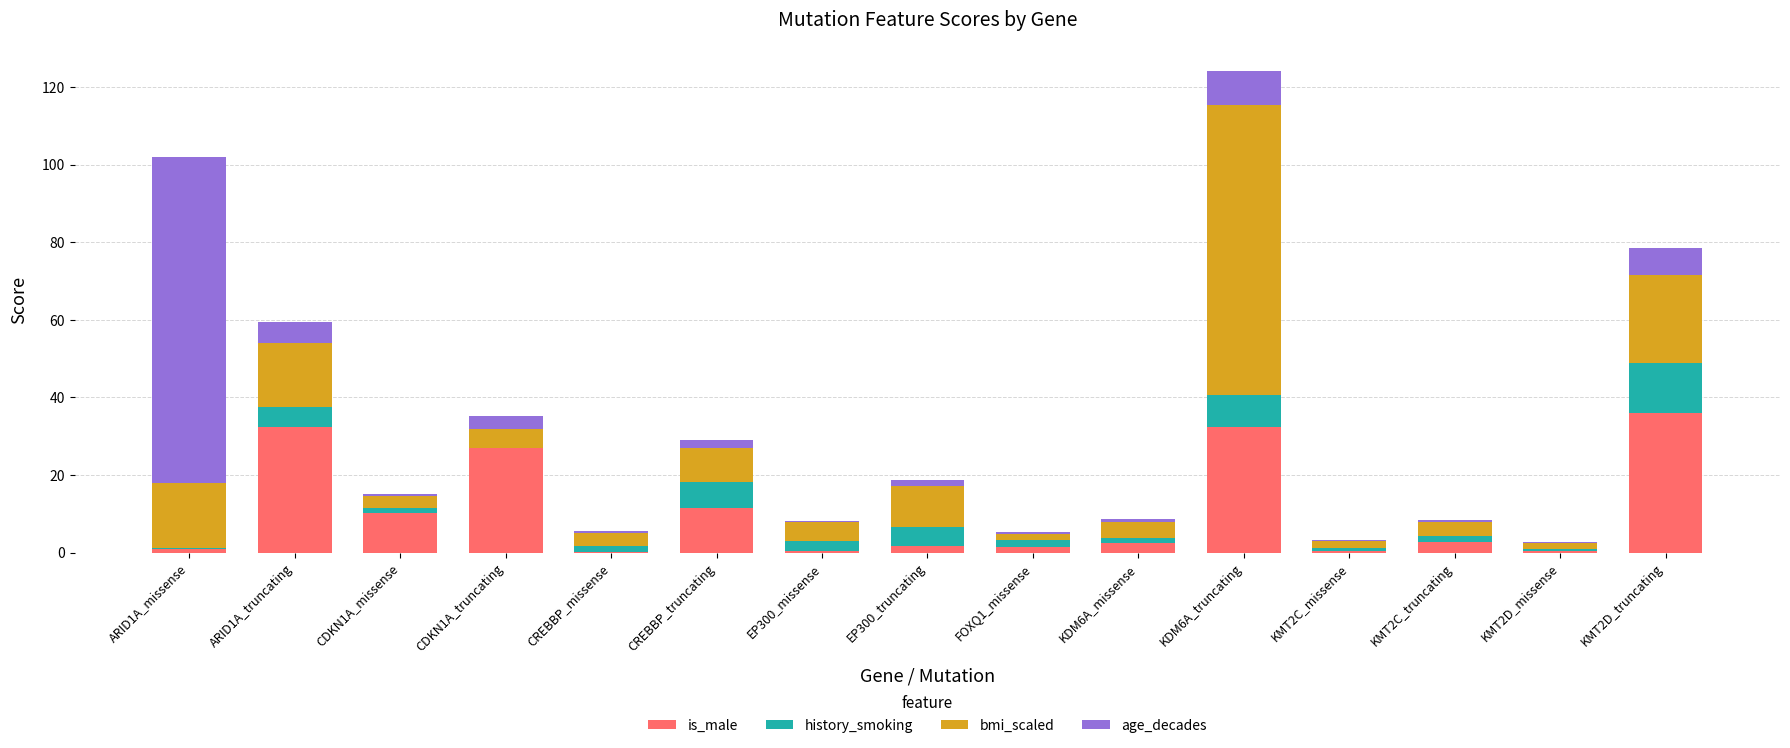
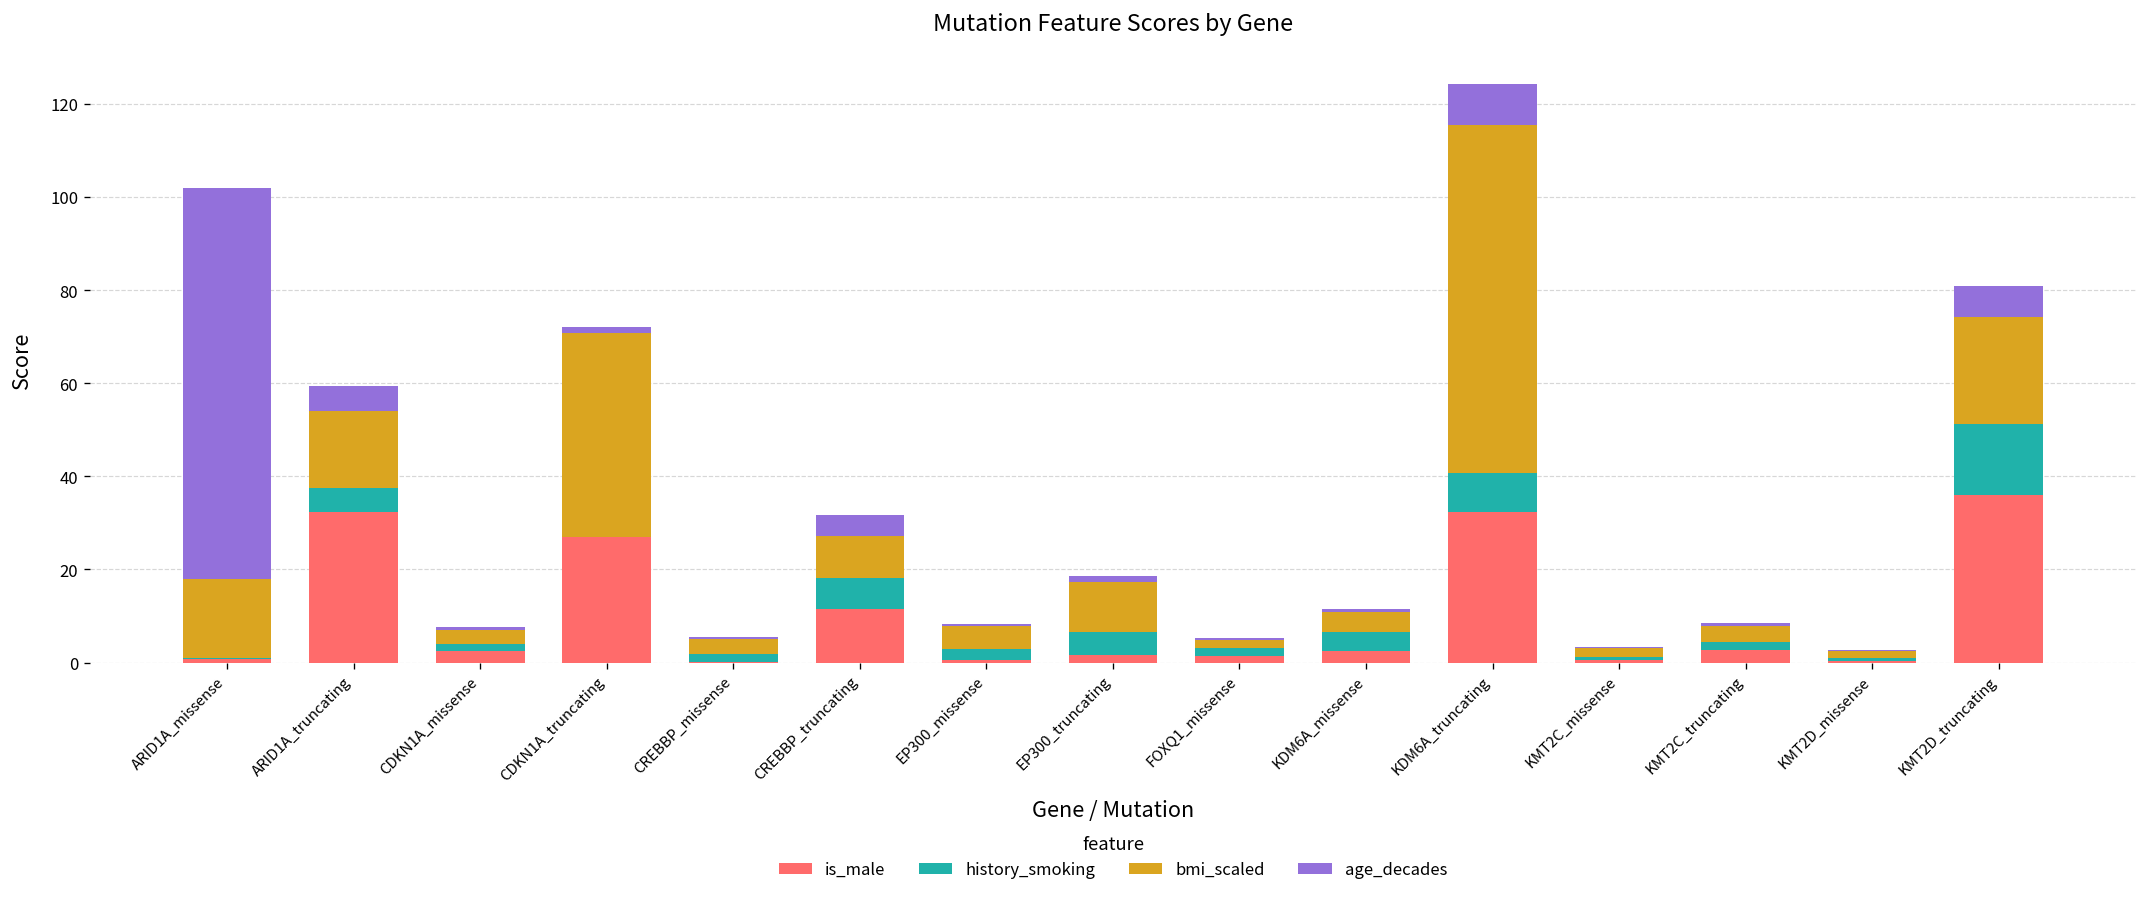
is_male, CDKN1A_missense: 10 -> 2
bmi_scaled, CDKN1A_truncating: 5 -> 44
age_decades, CDKN1A_truncating: 3 -> 1
age_decades, CREBBP_truncating: 2 -> 5
history_smoking, KDM6A_missense: 1 -> 4
history_smoking, KMT2D_truncating: 13 -> 15
